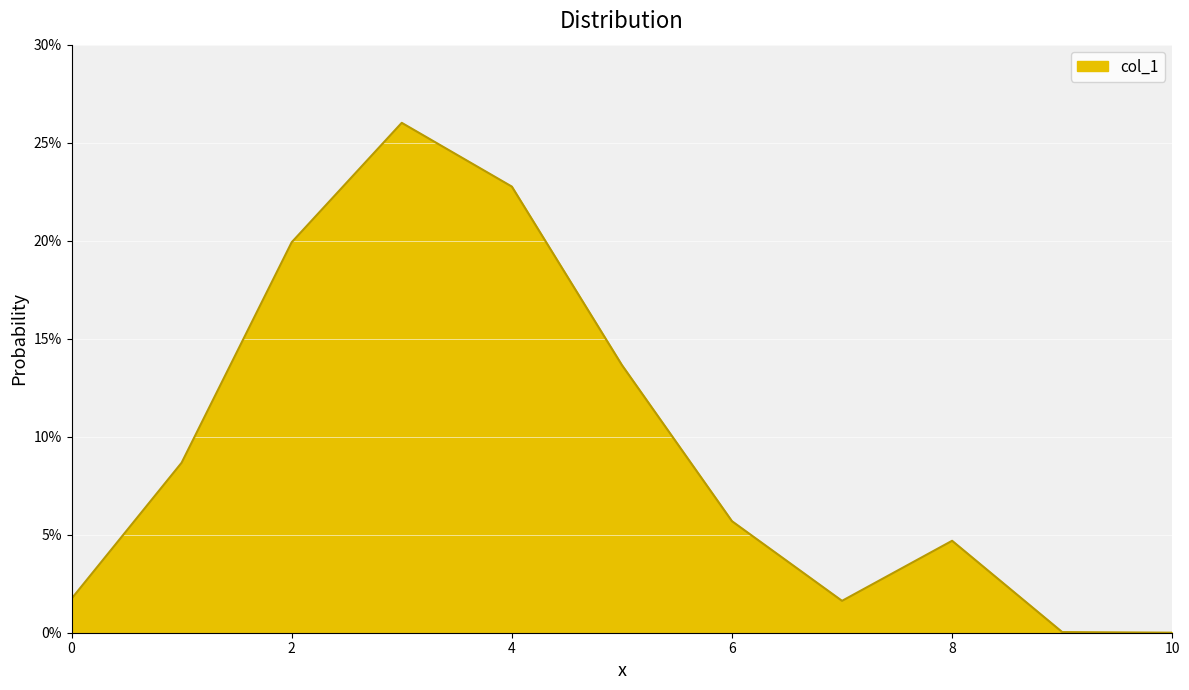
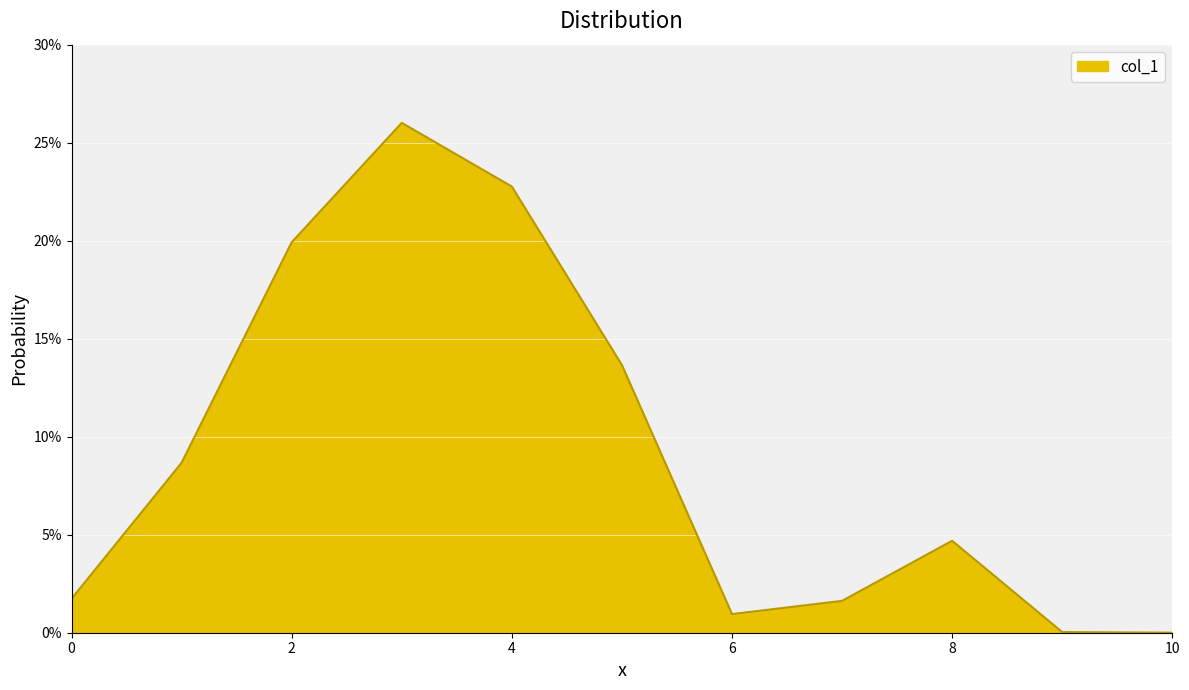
6: 5.7% -> 1.0%
